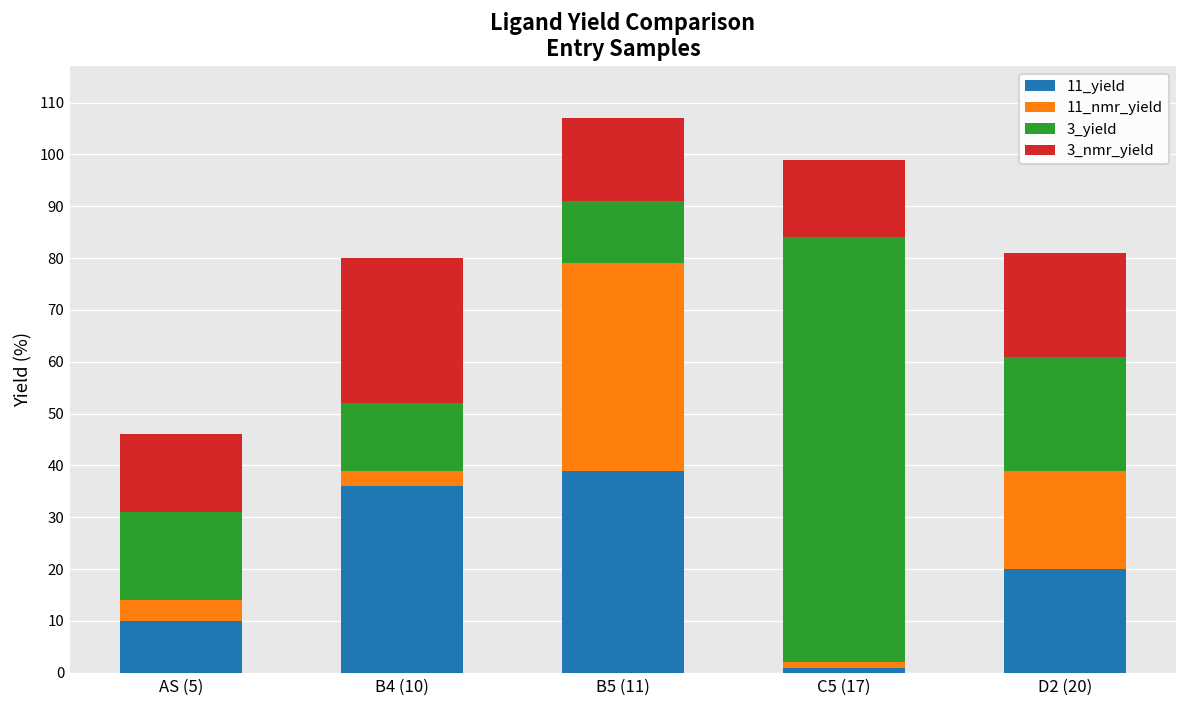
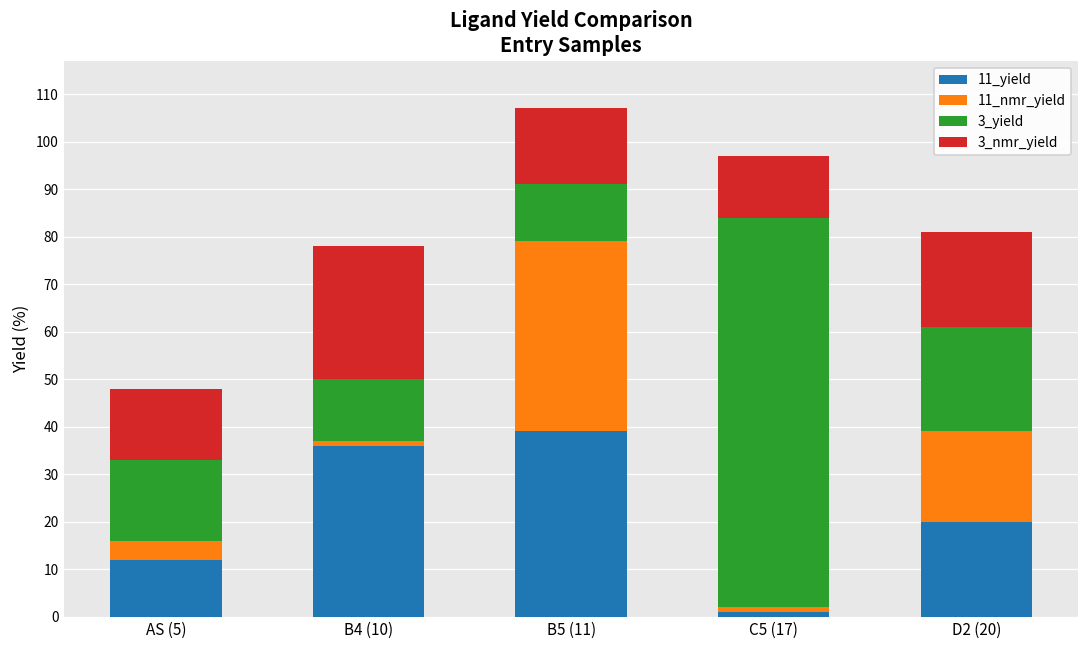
11_yield, AS (5): 10 -> 12
11_nmr_yield, B4 (10): 3 -> 1
3_nmr_yield, C5 (17): 15 -> 13
